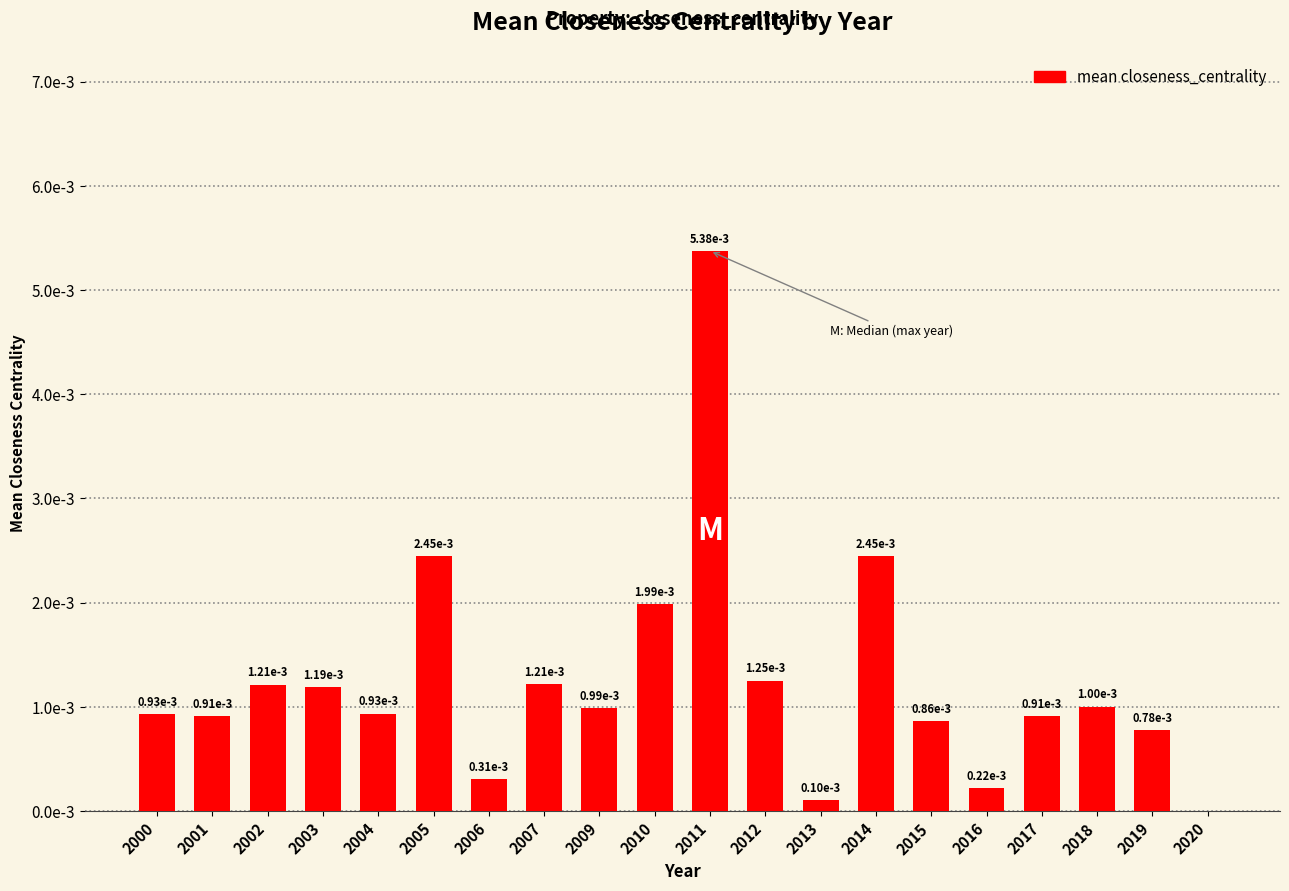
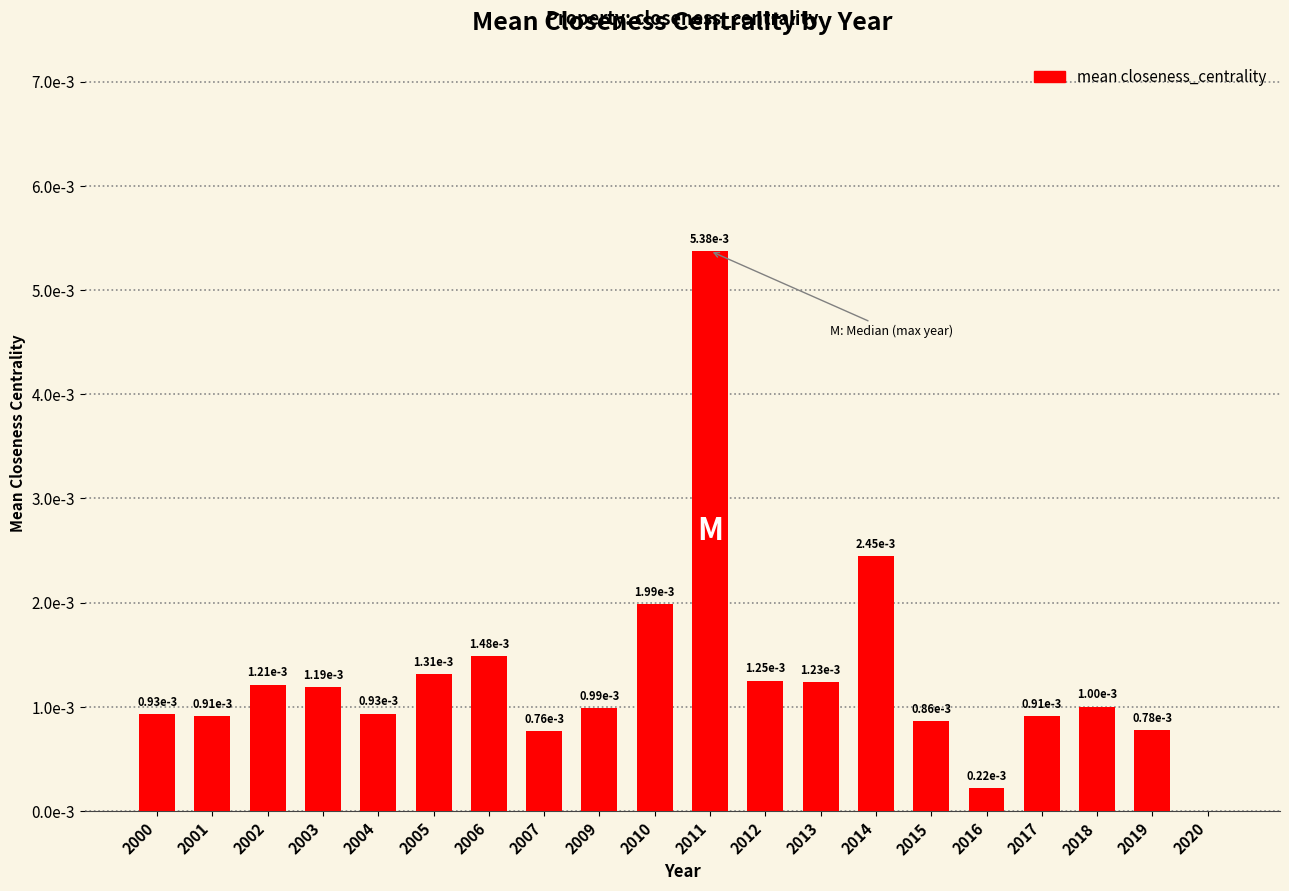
2005: 2.45e-3 -> 1.31e-3
2006: 0.31e-3 -> 1.48e-3
2007: 1.21e-3 -> 0.76e-3
2013: 0.10e-3 -> 1.23e-3
